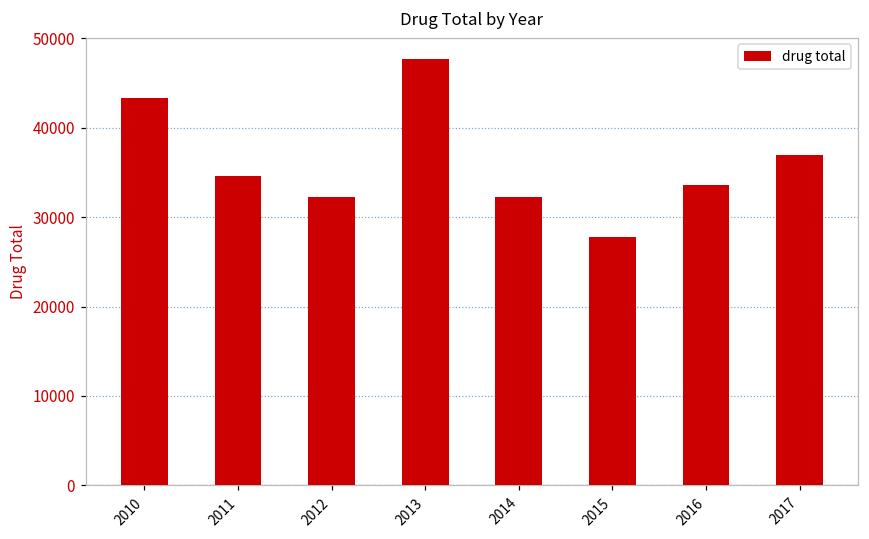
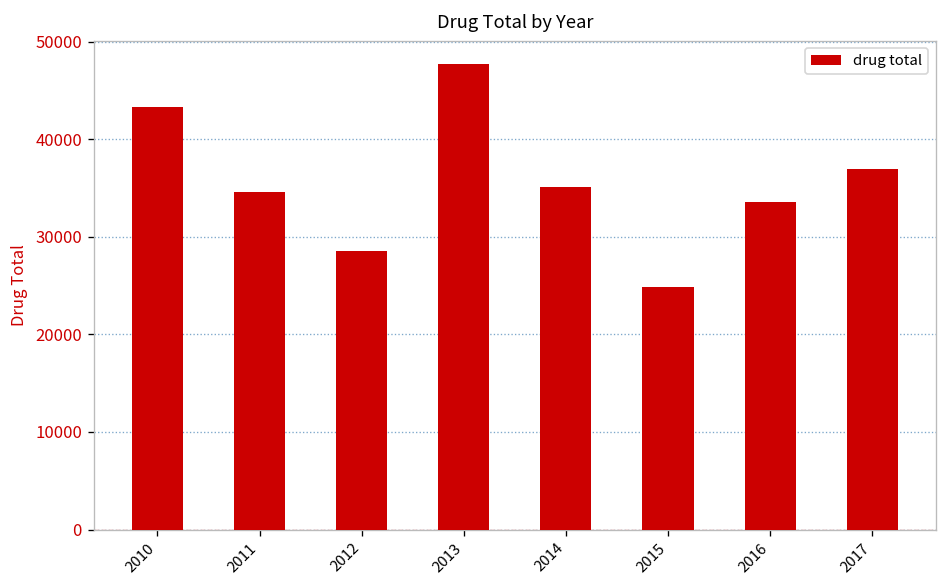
2012: 32000 -> 29000
2014: 32000 -> 35000
2015: 28000 -> 25000
